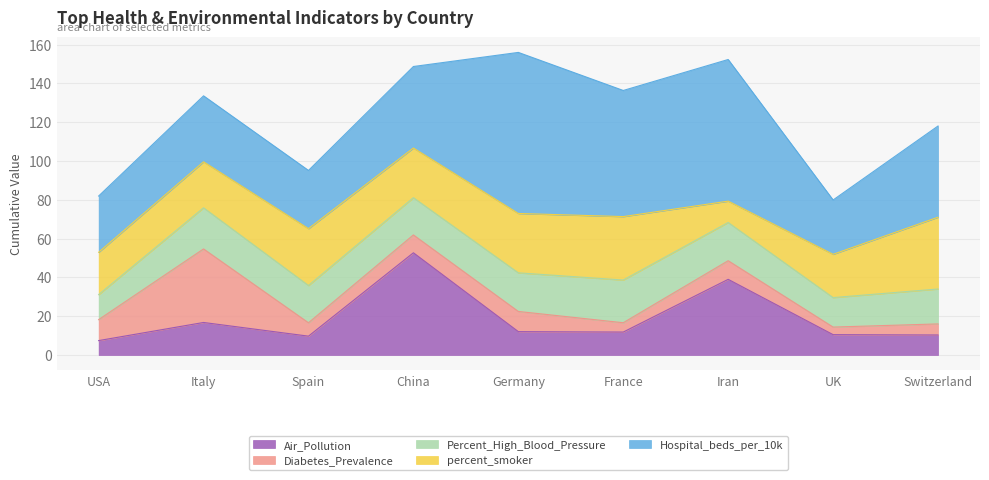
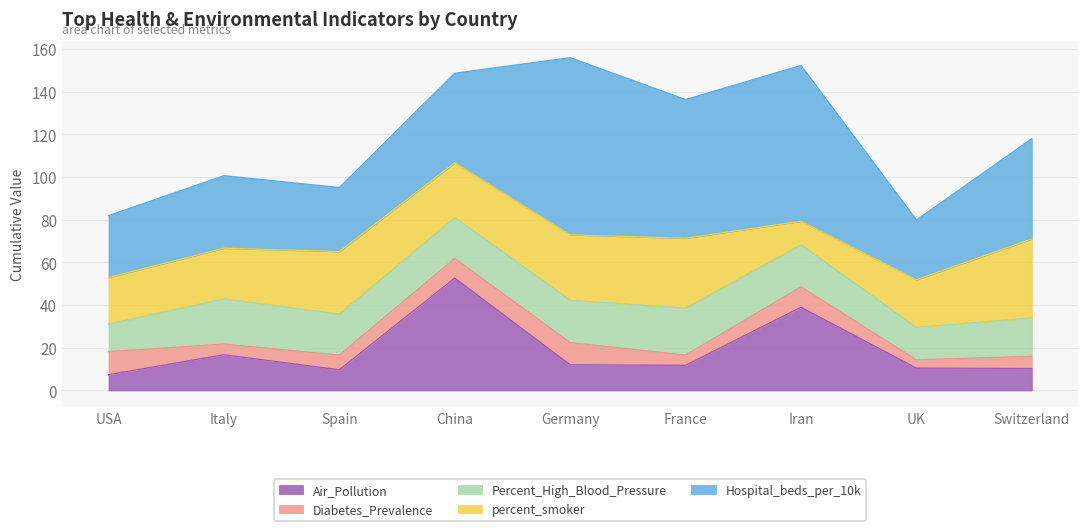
Diabetes_Prevalence, Italy: 38 -> 5
